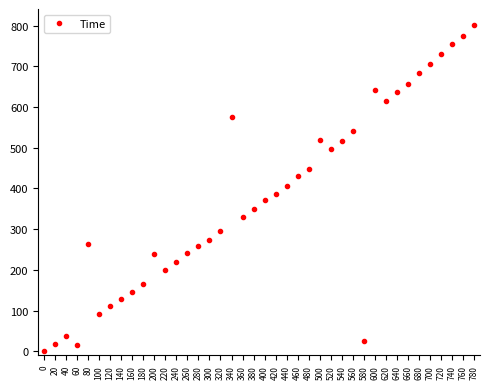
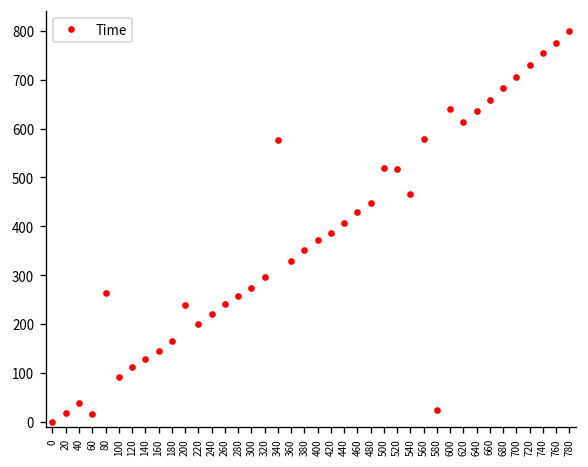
520: 500 -> 520
540: 520 -> 470
560: 540 -> 580
